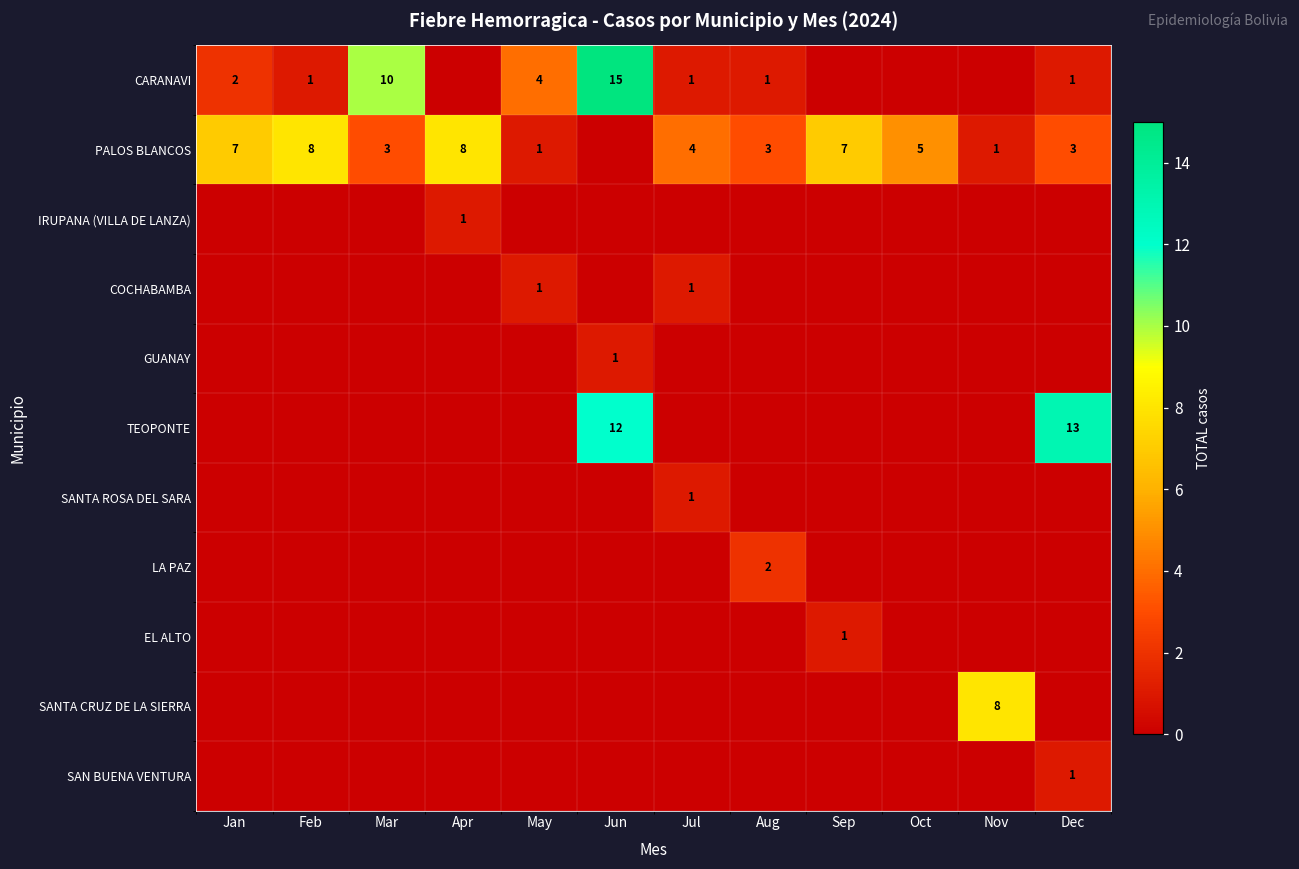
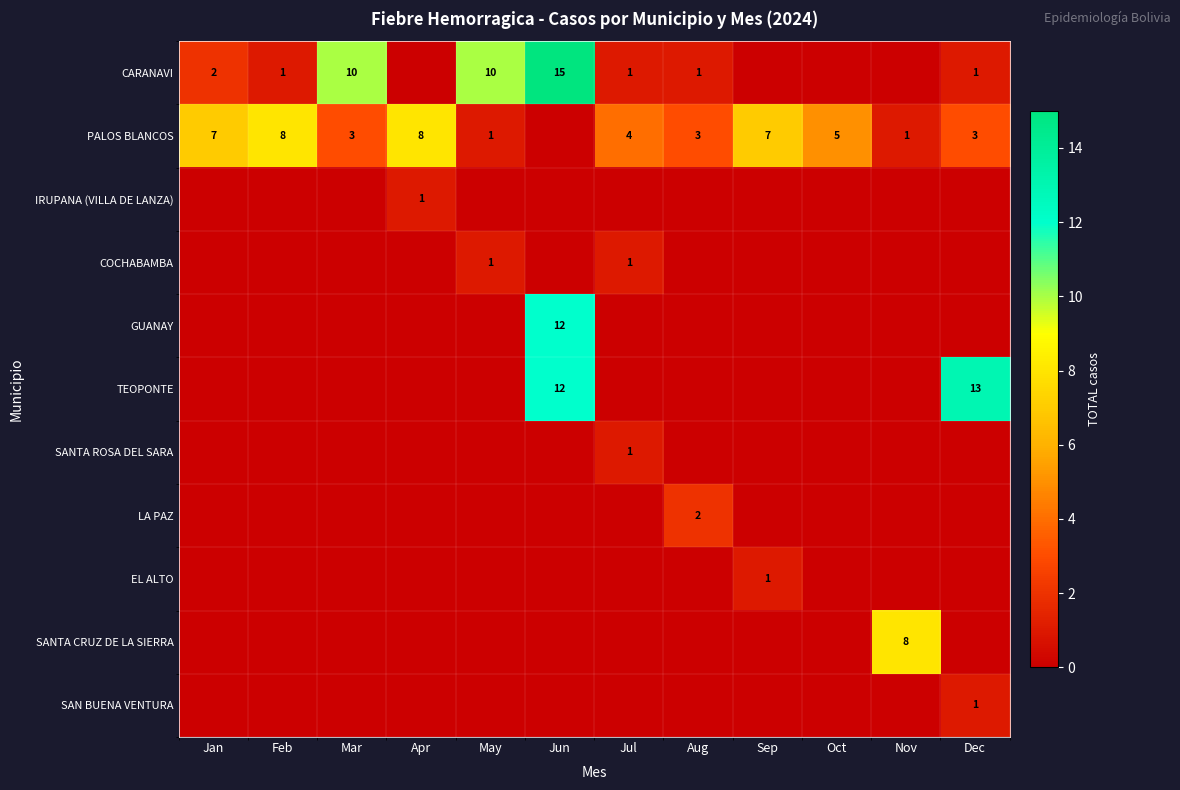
CARANAVI, May: 4 -> 10
GUANAY, Jun: 1 -> 12
